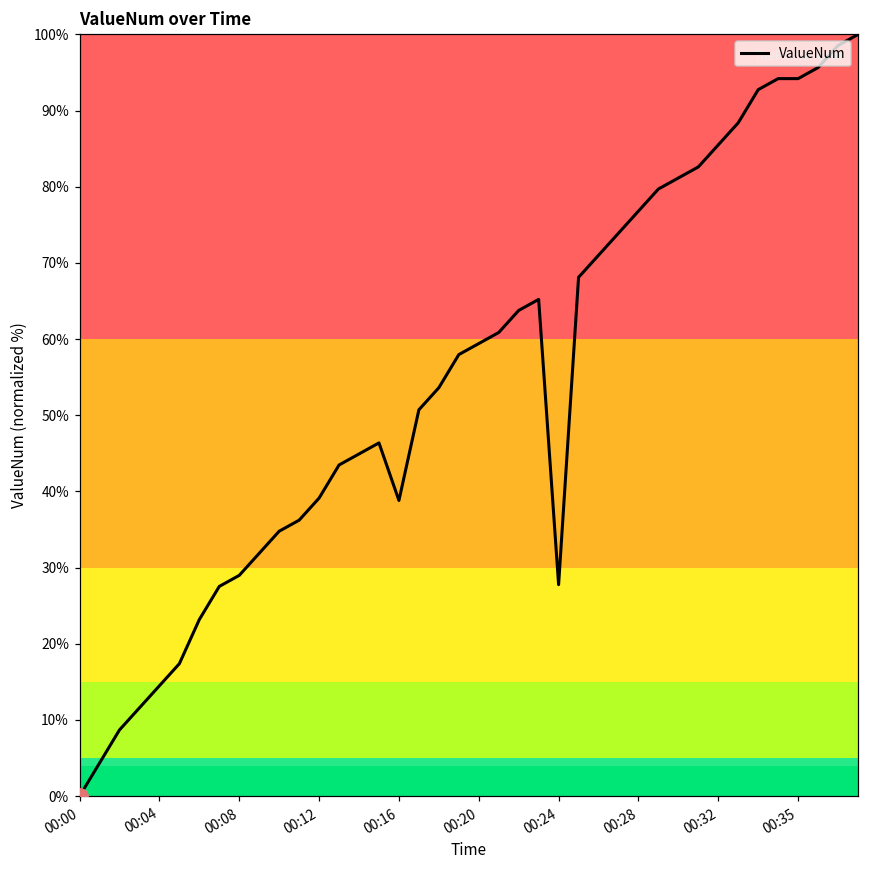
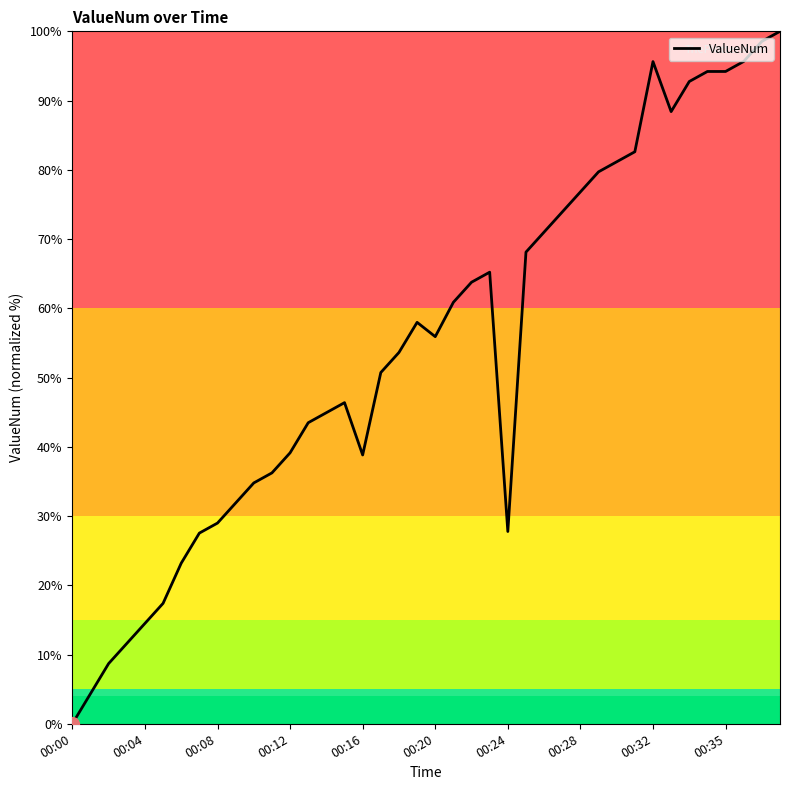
ValueNum, 00:20: 59% -> 56%
ValueNum, 00:32: 86% -> 96%
